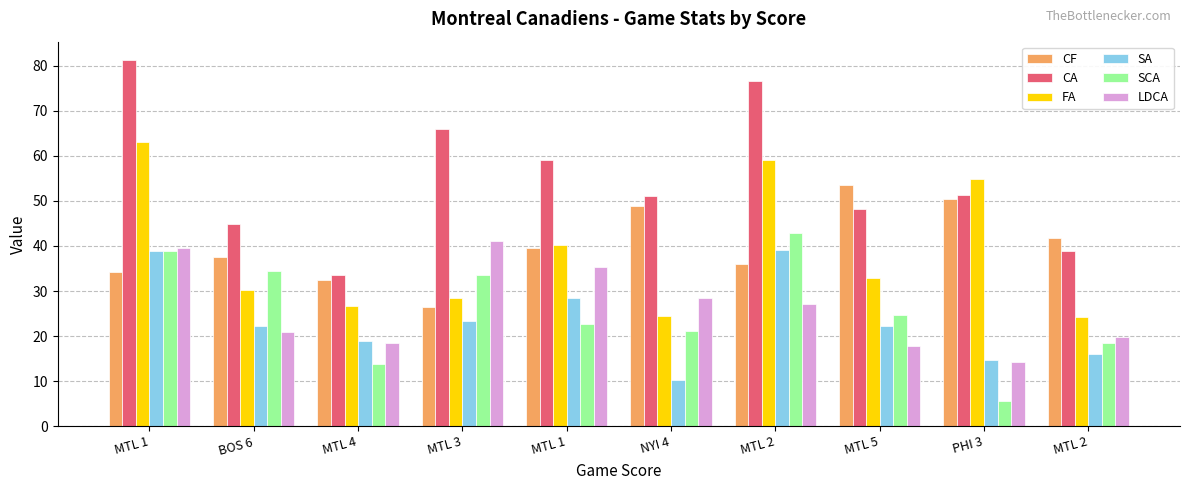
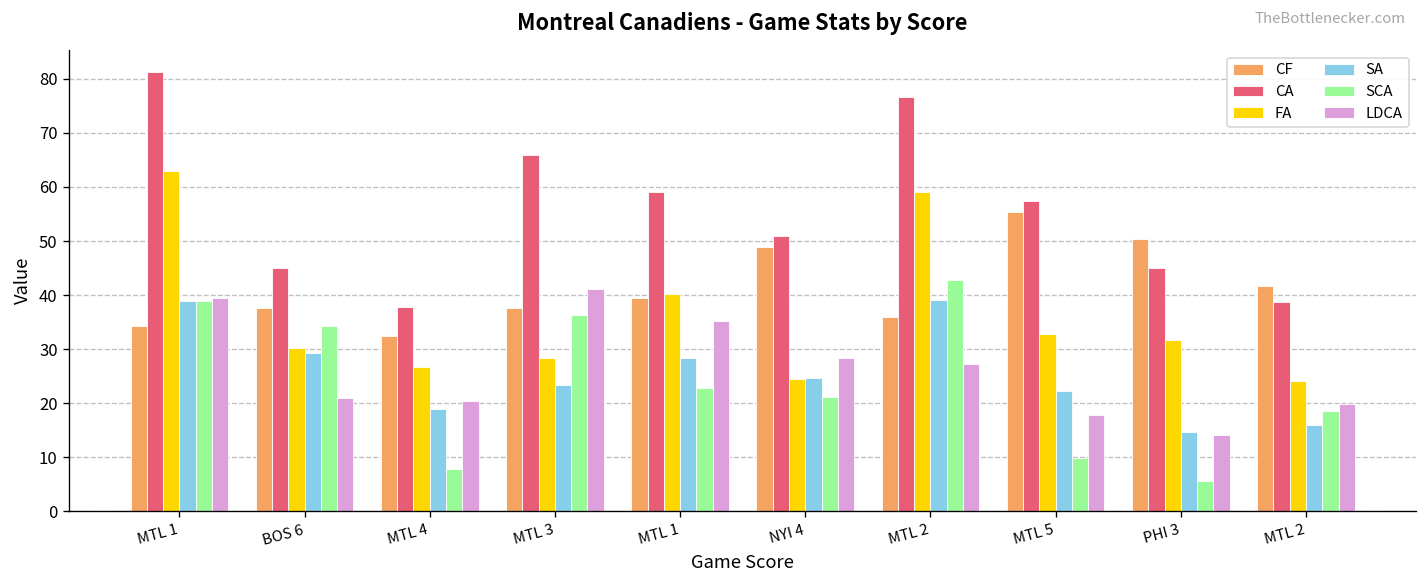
SA, BOS 6: 22 -> 29
CA, MTL 4: 34 -> 38
SCA, MTL 4: 14 -> 8
LDCA, MTL 4: 18 -> 20
CF, MTL 3: 26 -> 38
SCA, MTL 3: 34 -> 36
SA, NYI 4: 10 -> 25
CF, MTL 5: 54 -> 55
CA, MTL 5: 48 -> 57
SCA, MTL 5: 25 -> 10
CA, PHI 3: 51 -> 45
FA, PHI 3: 55 -> 32
